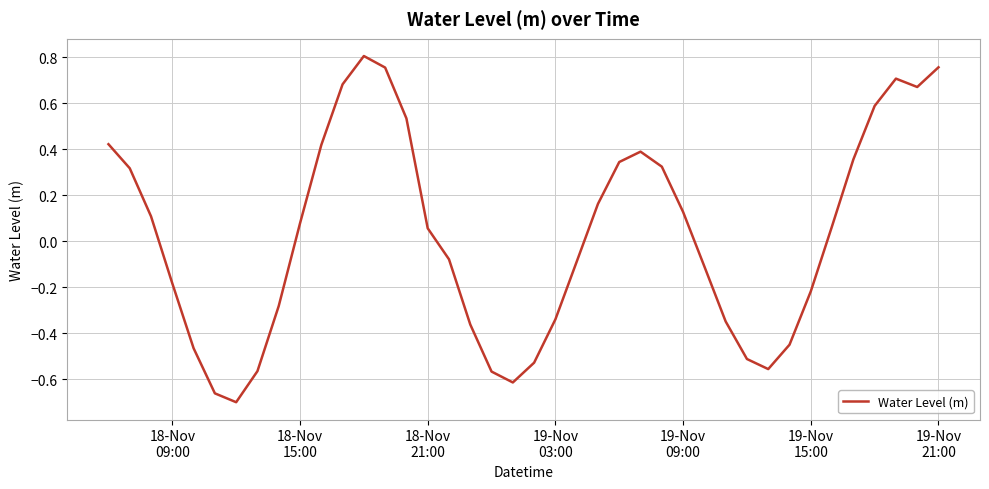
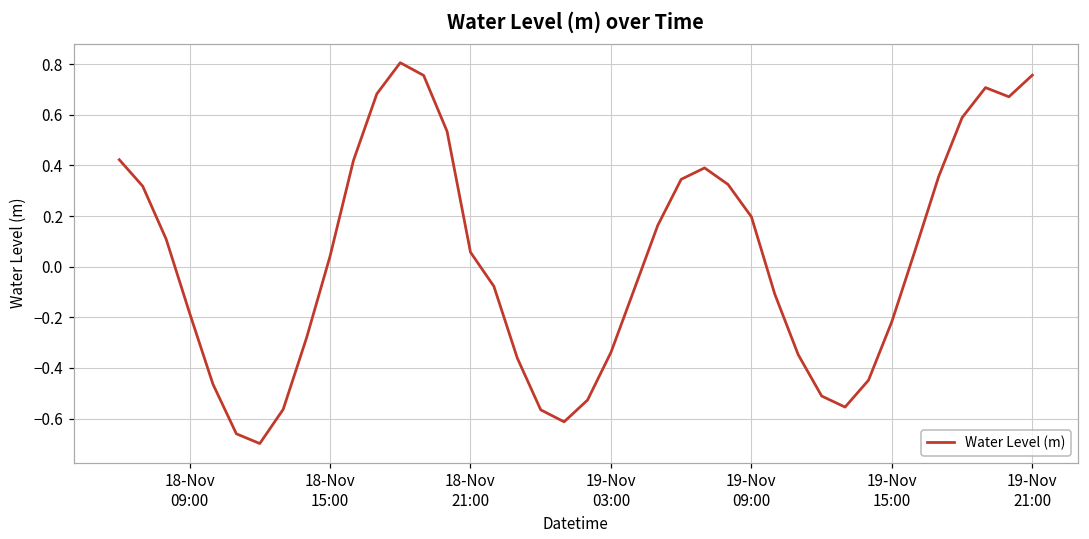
18-Nov 15:00: 0.08 -> 0.04
19-Nov 09:00: 0.13 -> 0.20
